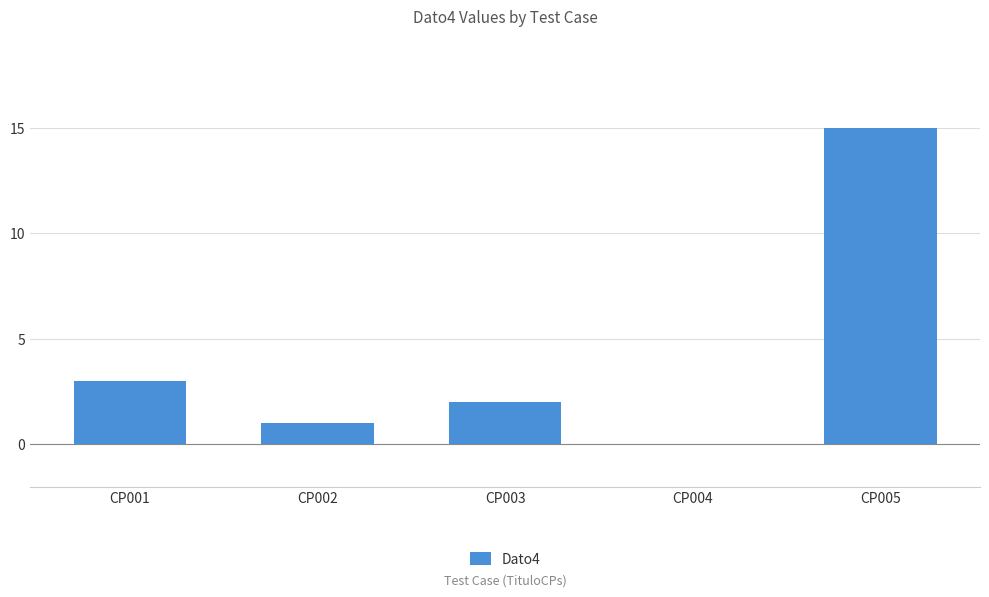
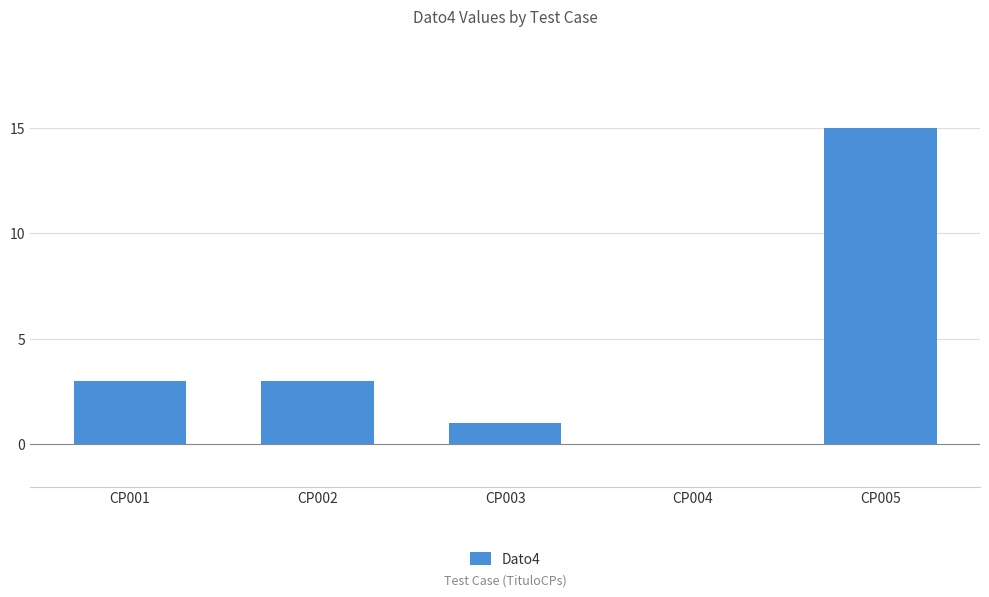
CP002: 1 -> 3
CP003: 2 -> 1
